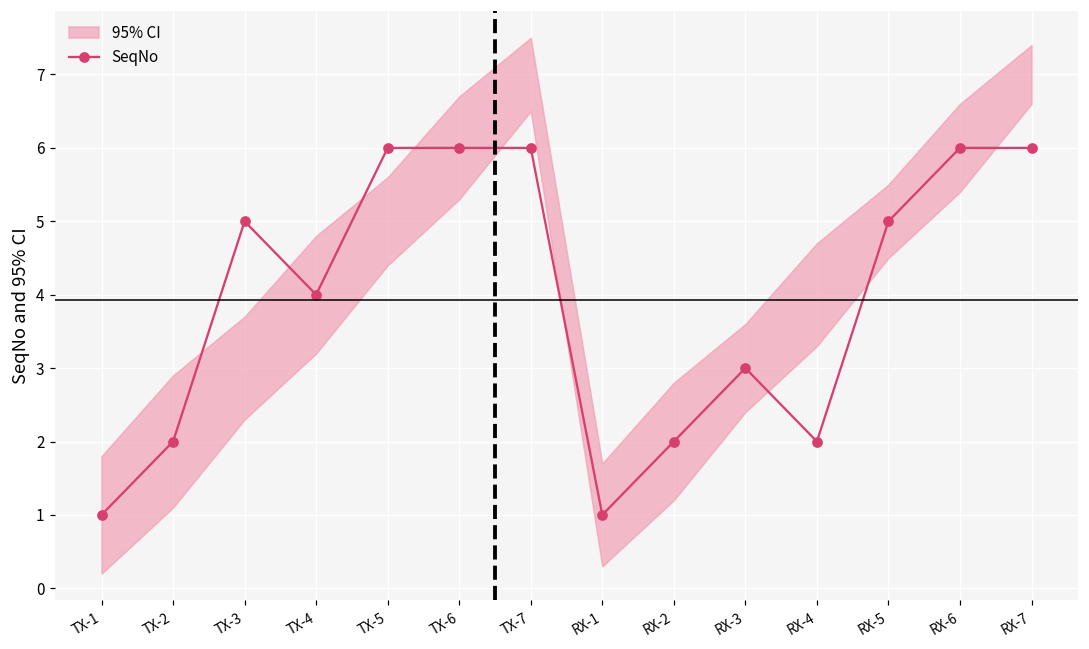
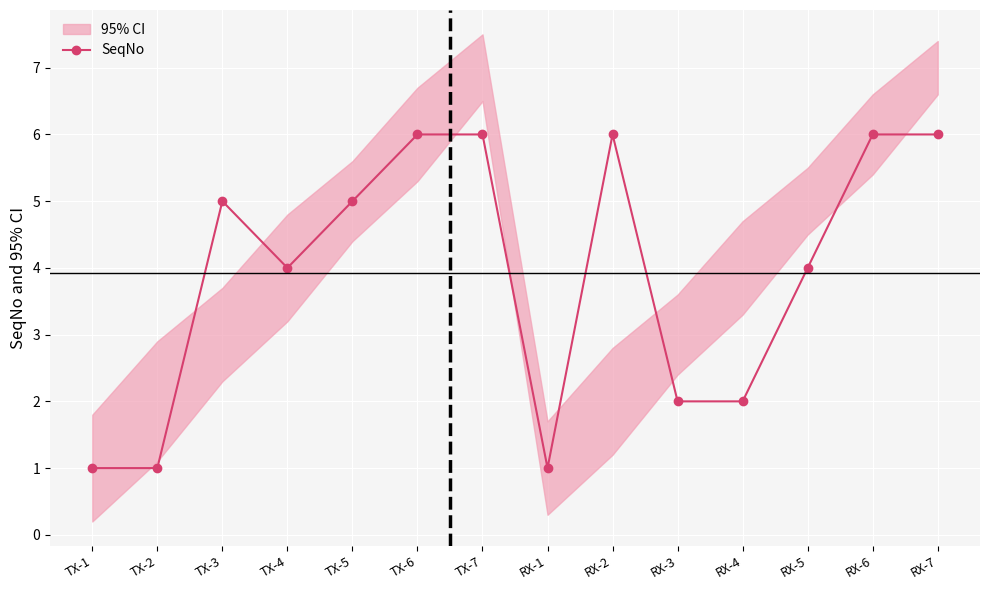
SeqNo, TX-2: 2 -> 1
SeqNo, TX-5: 6 -> 5
SeqNo, RX-2: 2 -> 6
SeqNo, RX-3: 3 -> 2
SeqNo, RX-5: 5 -> 4
